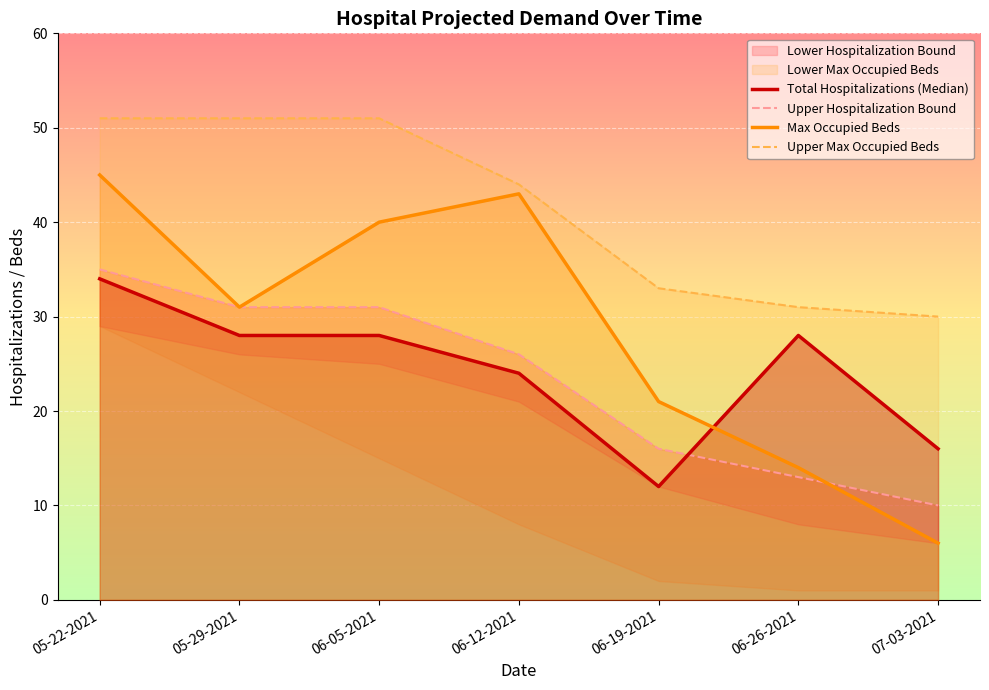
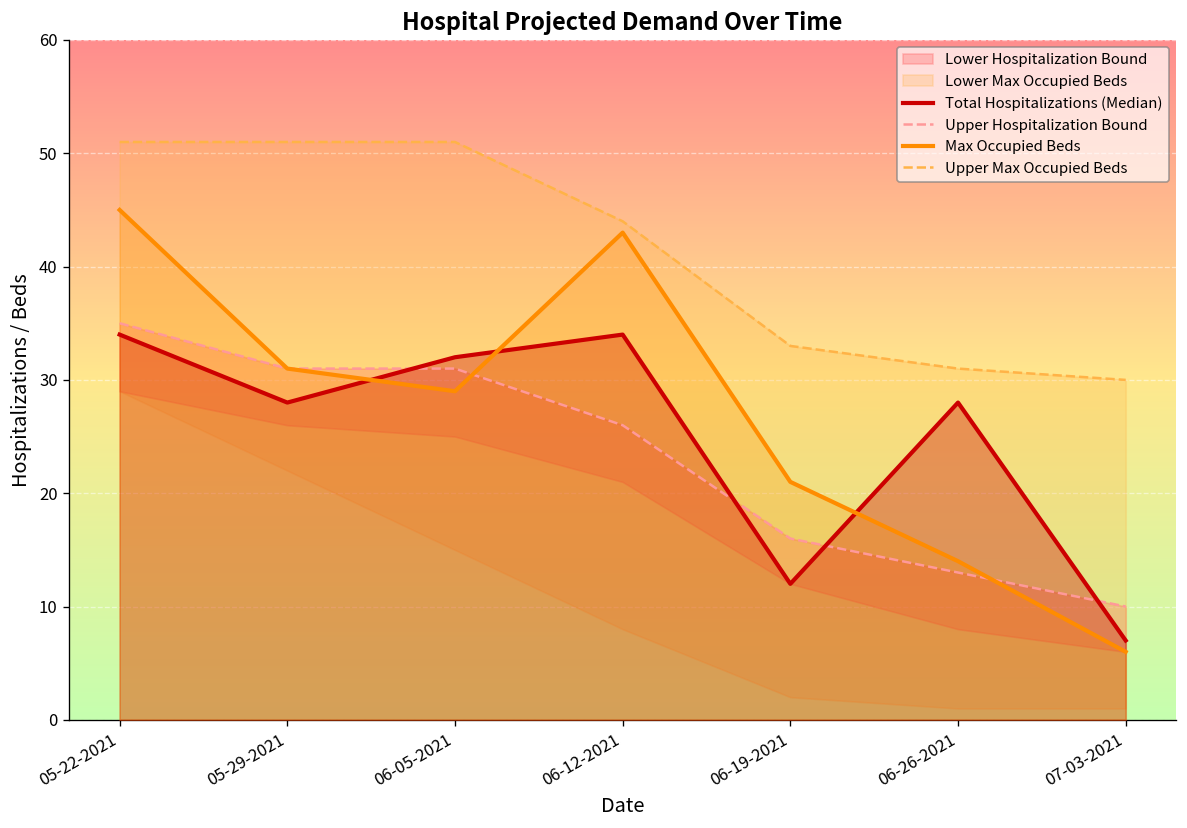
Total Hospitalizations (Median), 06-05-2021: 28 -> 32
Max Occupied Beds, 06-05-2021: 40 -> 29
Total Hospitalizations (Median), 06-12-2021: 24 -> 34
Total Hospitalizations (Median), 07-03-2021: 16 -> 7
